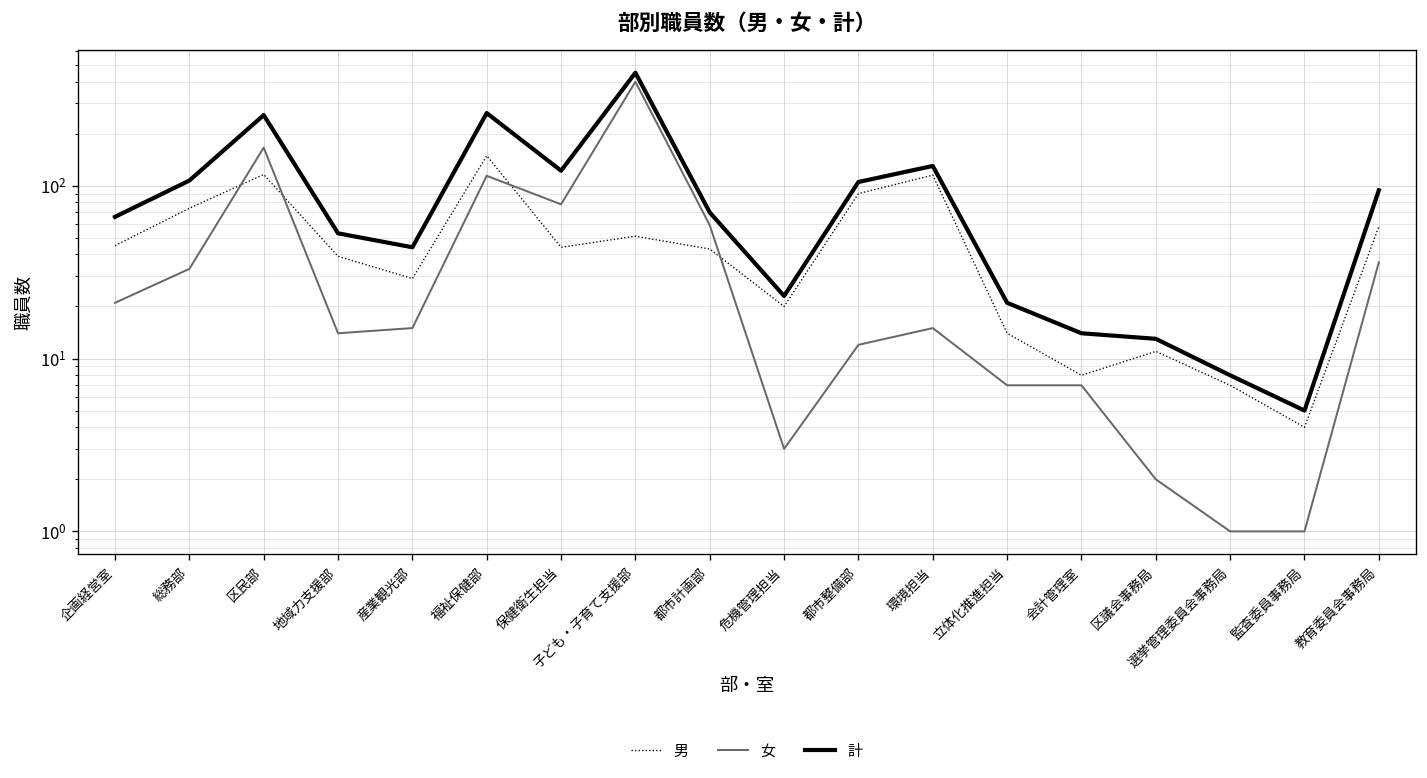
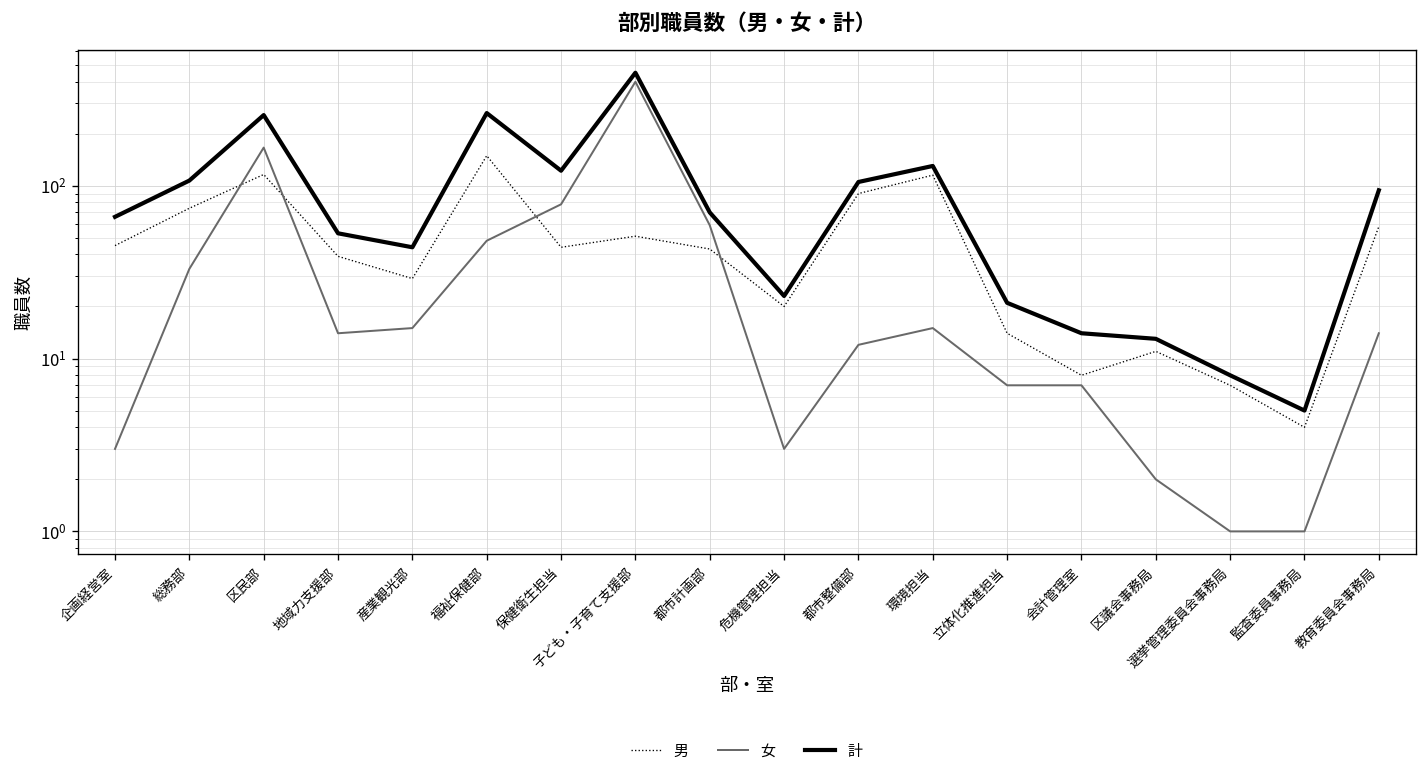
女, 企画経営室: 21 -> 3
女, 福祉保健部: 110 -> 48
女, 教育委員会事務局: 36 -> 14
